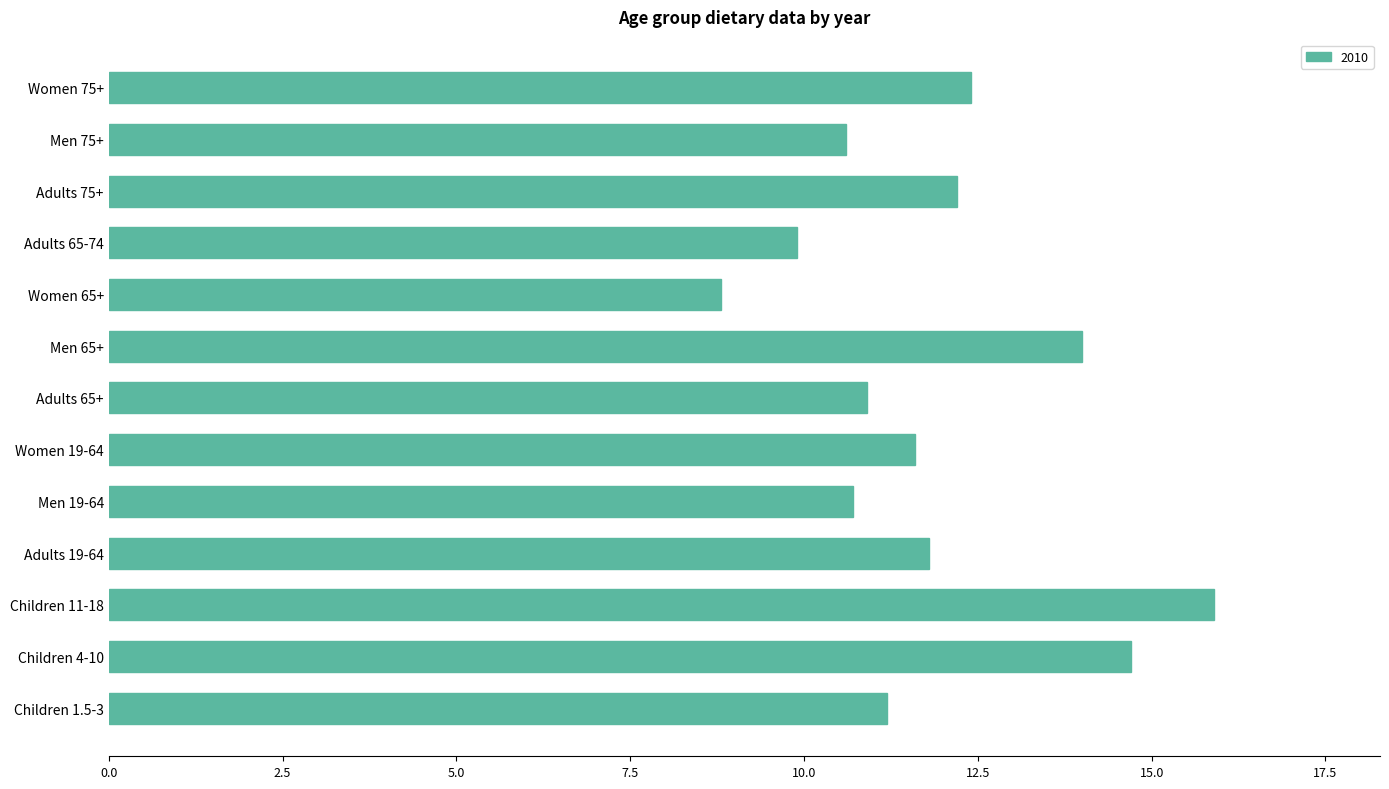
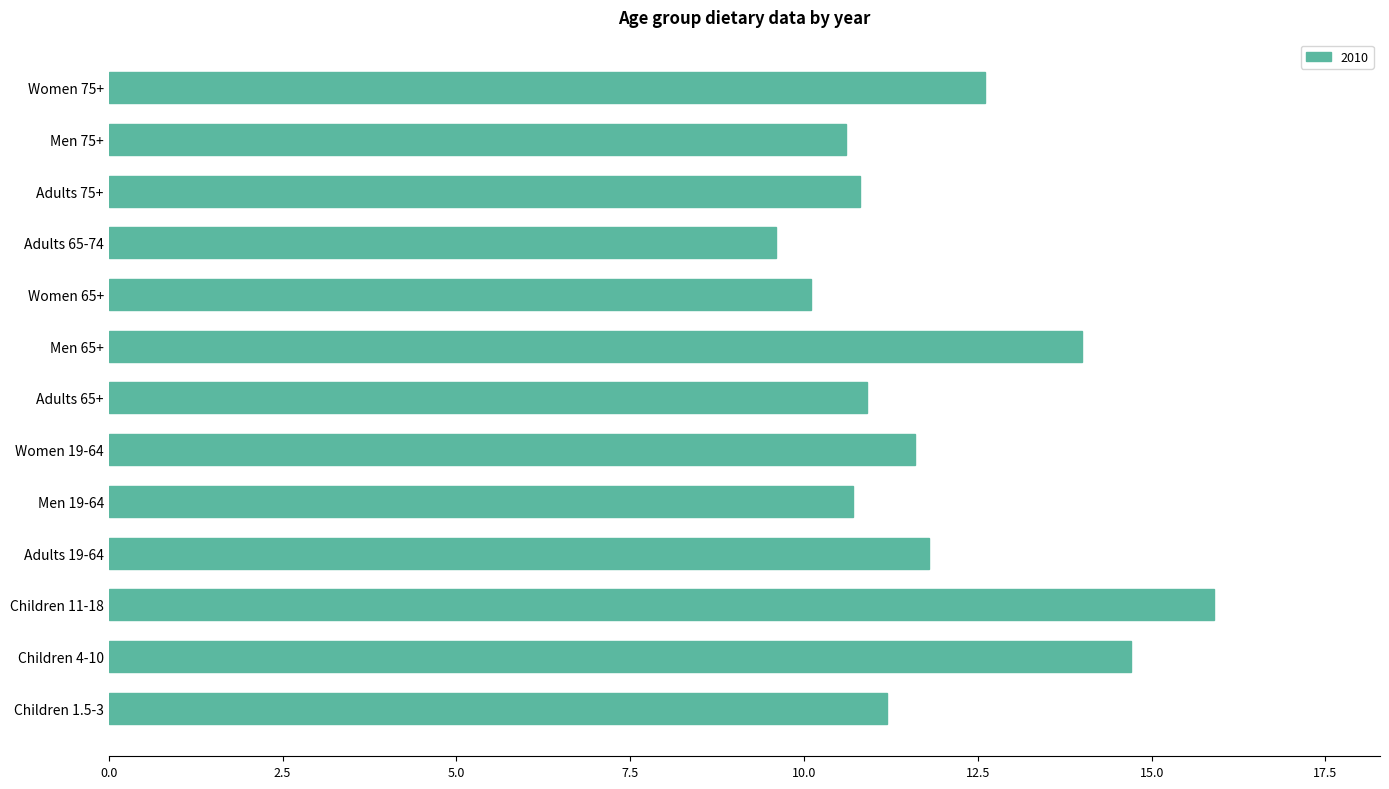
Women 75+: 12.4 -> 12.6
Adults 75+: 12.2 -> 10.8
Adults 65-74: 9.9 -> 9.6
Women 65+: 8.8 -> 10.1
